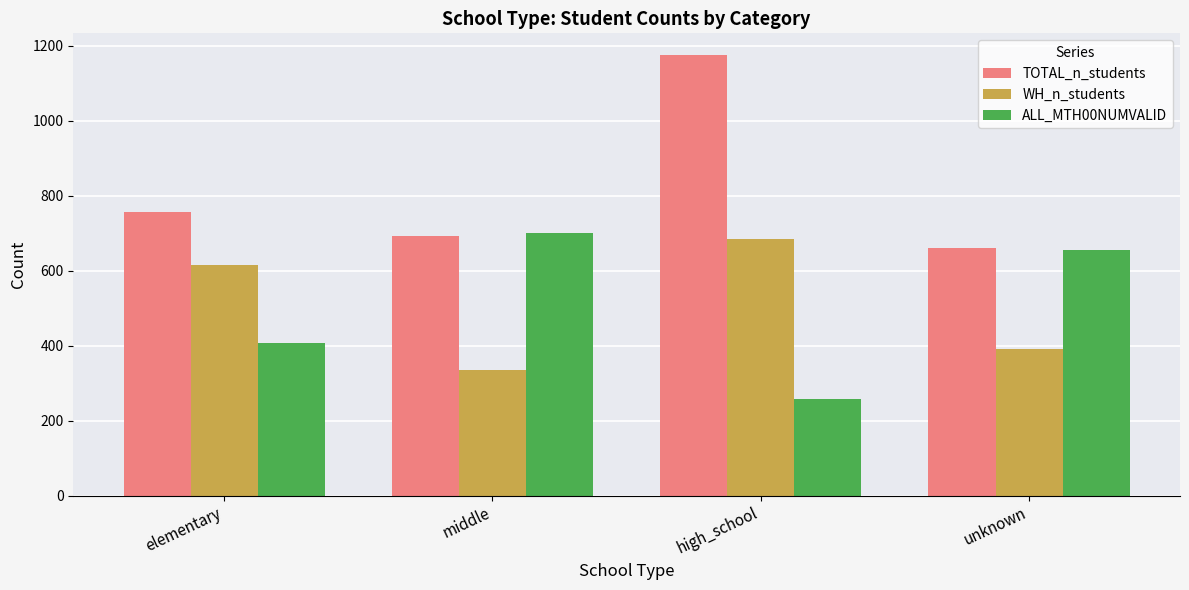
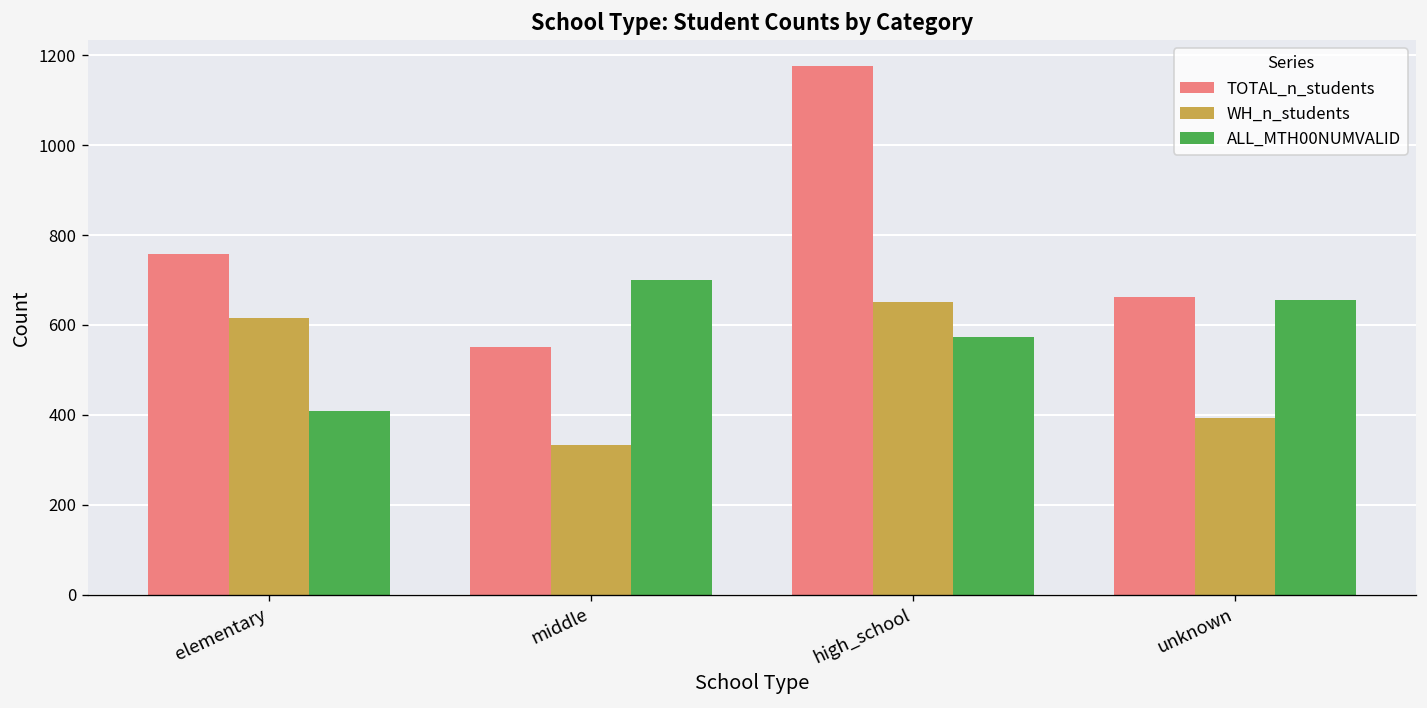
TOTAL_n_students, middle: 690 -> 550
WH_n_students, high_school: 690 -> 650
ALL_MTH00NUMVALID, high_school: 260 -> 570
